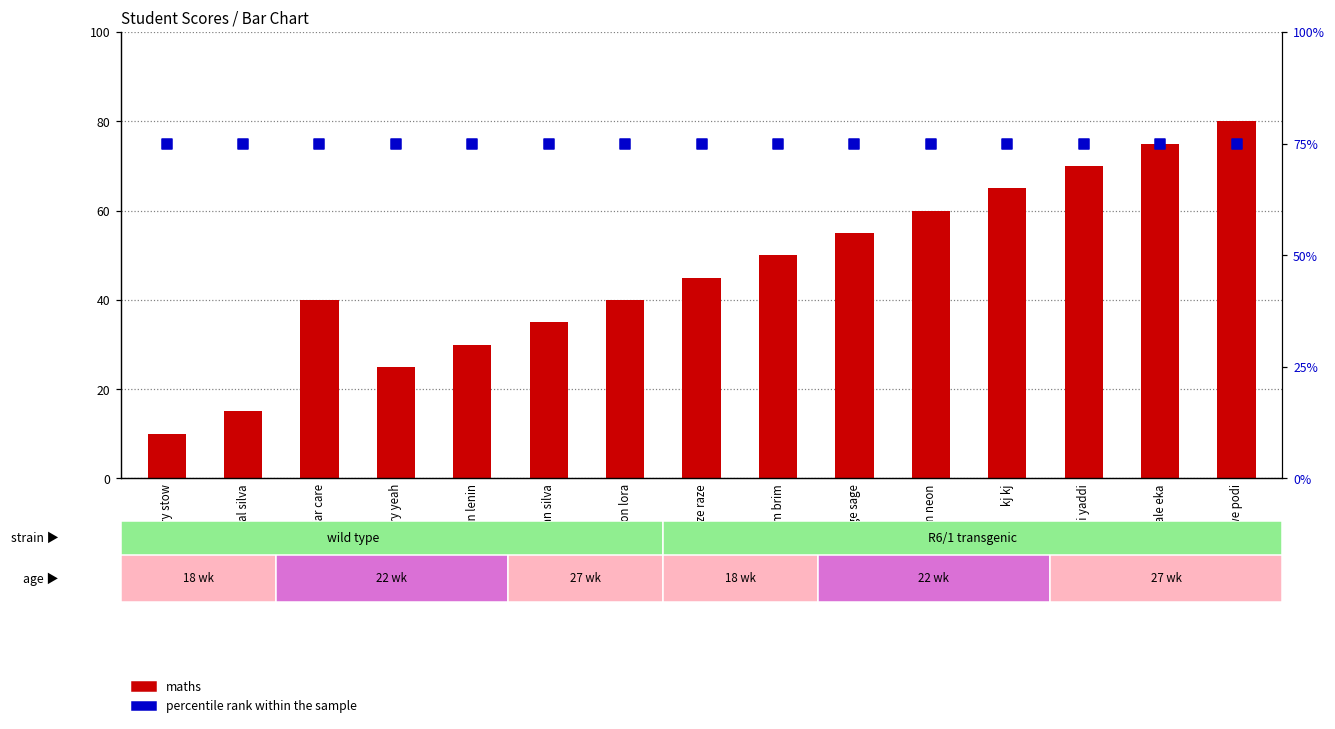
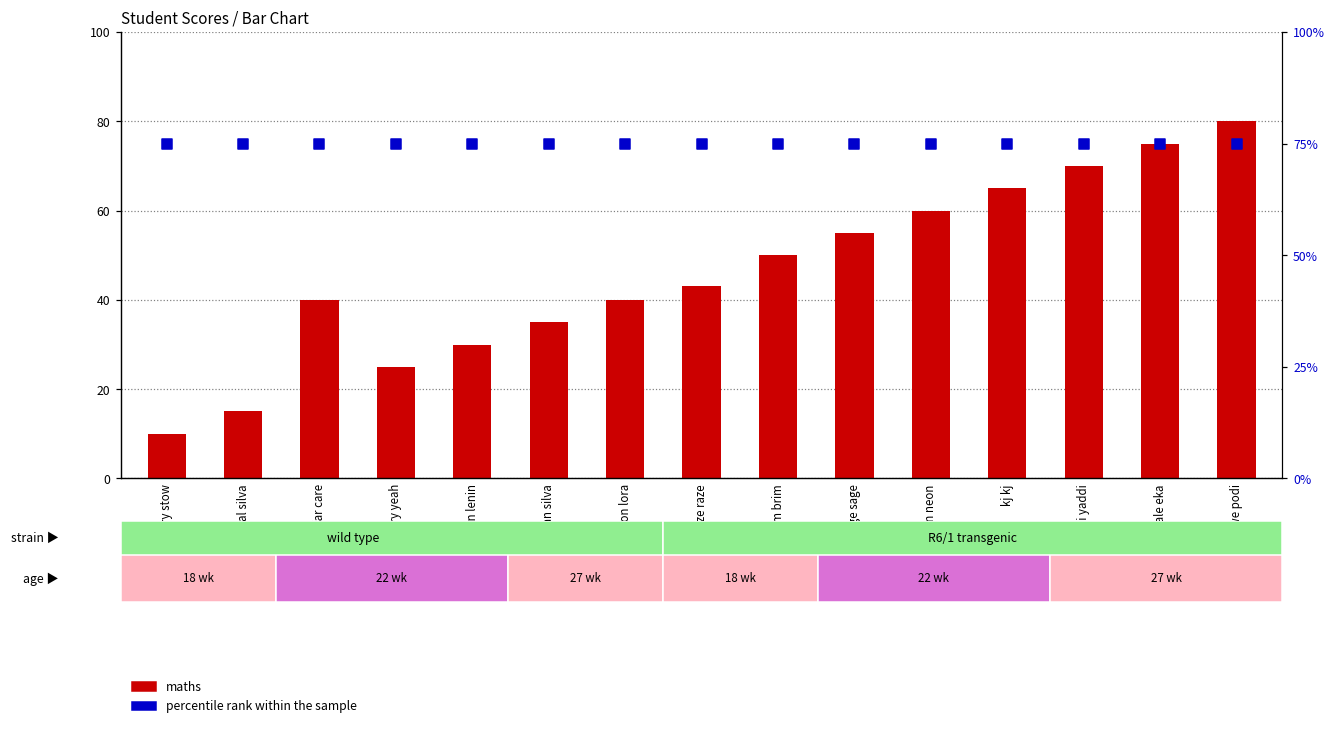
maths, raze raze: 45 -> 43
